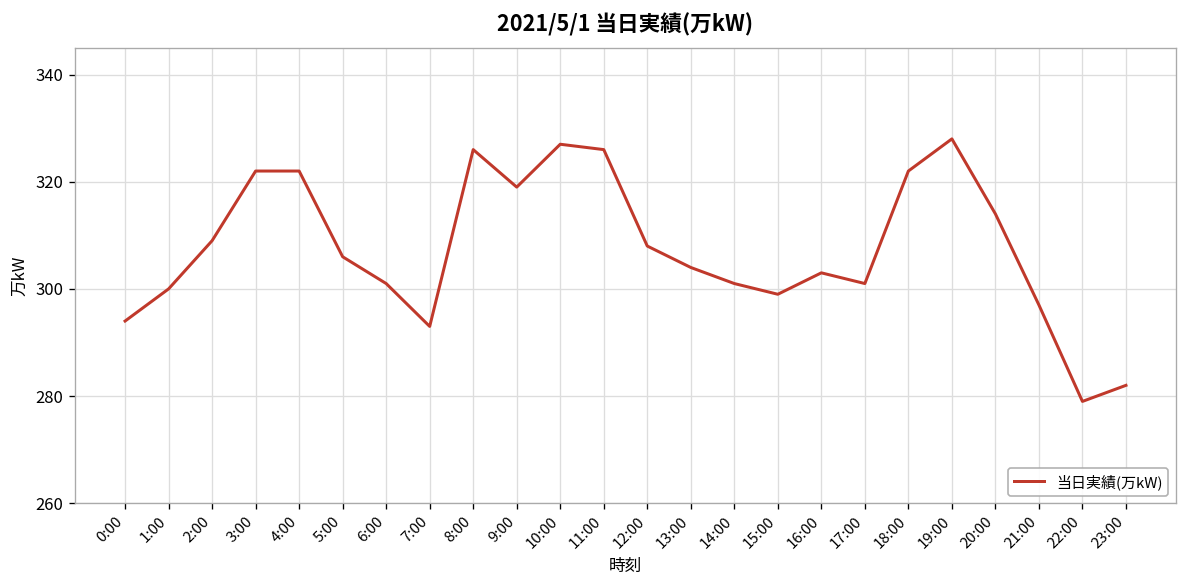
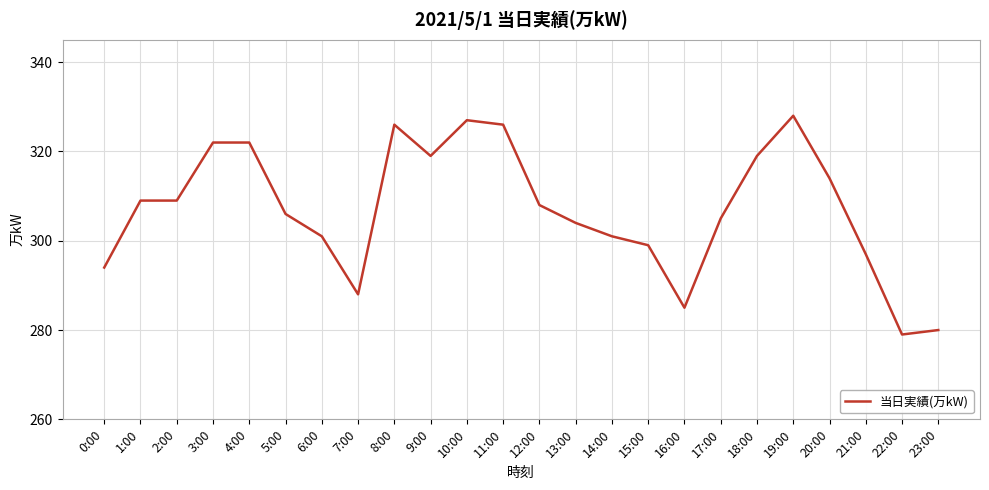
1:00: 300 -> 309
7:00: 293 -> 288
16:00: 303 -> 285
17:00: 301 -> 305
18:00: 322 -> 319
23:00: 282 -> 280
